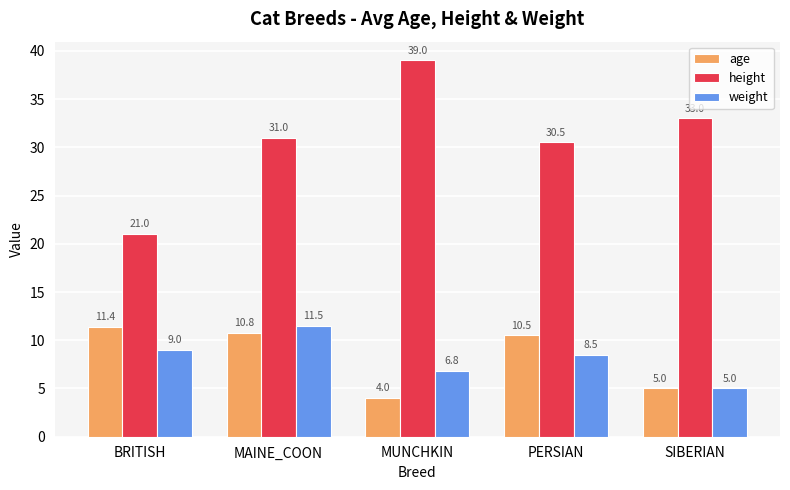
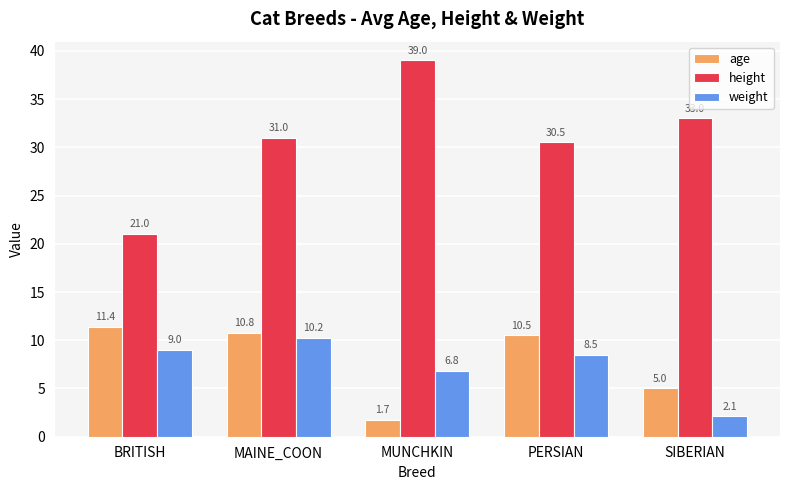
weight, MAINE_COON: 11.5 -> 10.2
age, MUNCHKIN: 4.0 -> 1.7
weight, SIBERIAN: 5.0 -> 2.1
